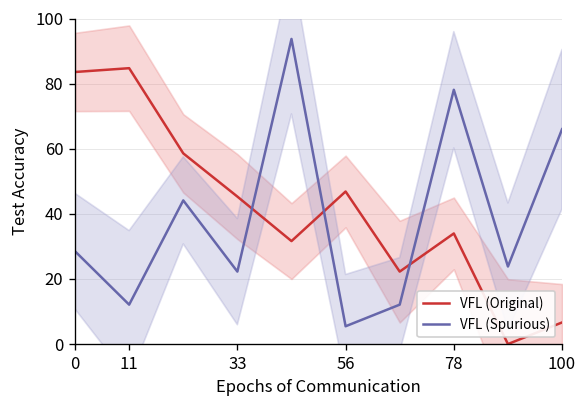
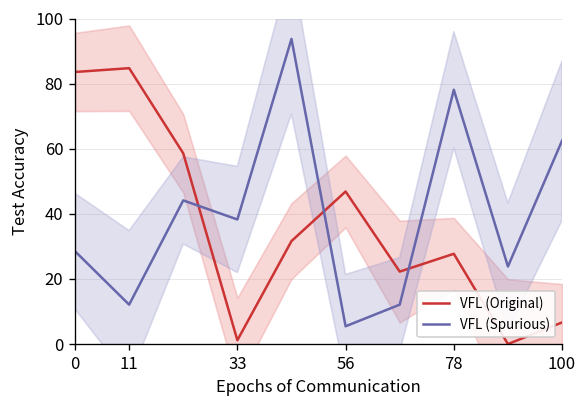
VFL (Original), 33: 45 -> 1
VFL (Spurious), 33: 22 -> 38
VFL (Original), 78: 34 -> 28
VFL (Spurious), 100: 66 -> 63
